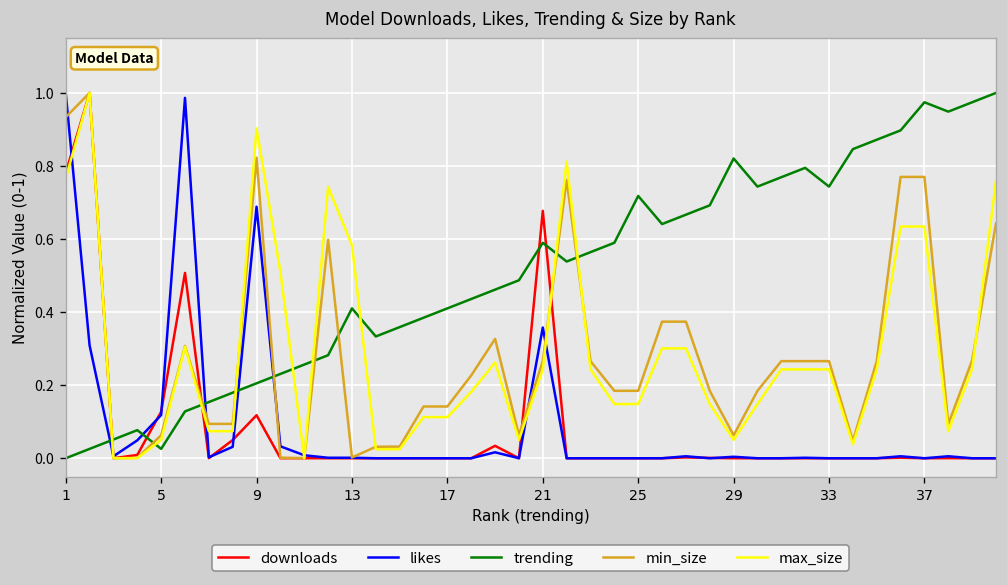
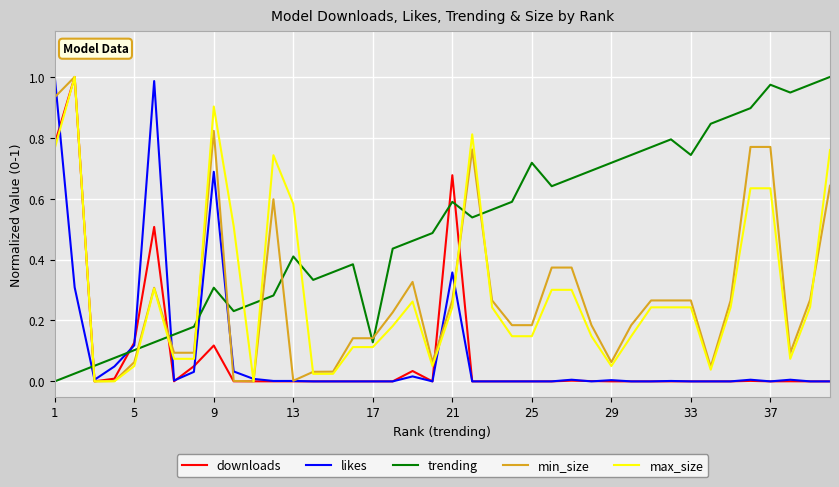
trending, 5: 0.03 -> 0.10
trending, 9: 0.21 -> 0.31
trending, 17: 0.41 -> 0.13
trending, 29: 0.82 -> 0.72
